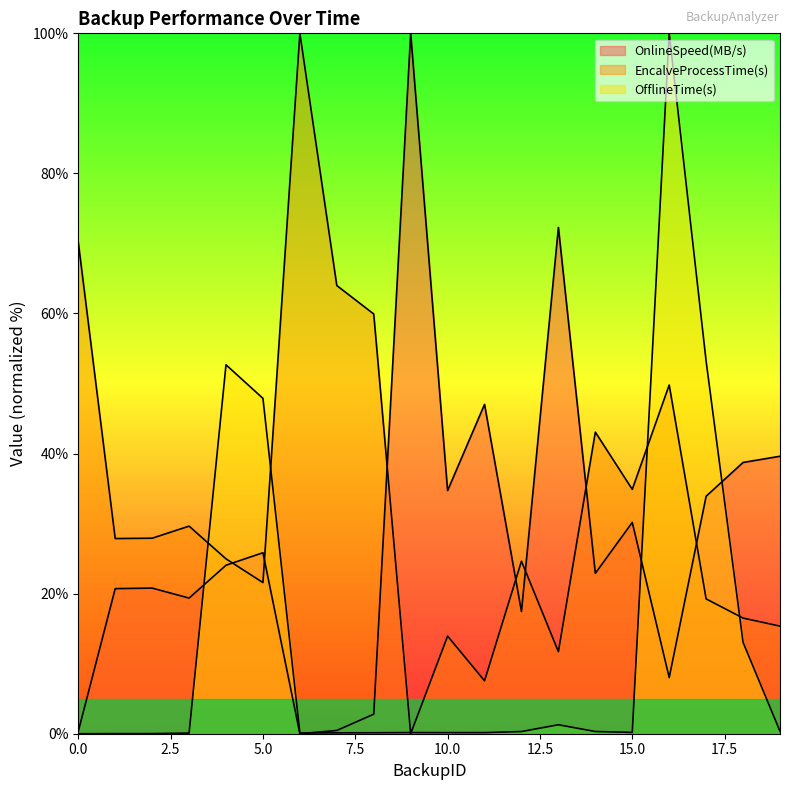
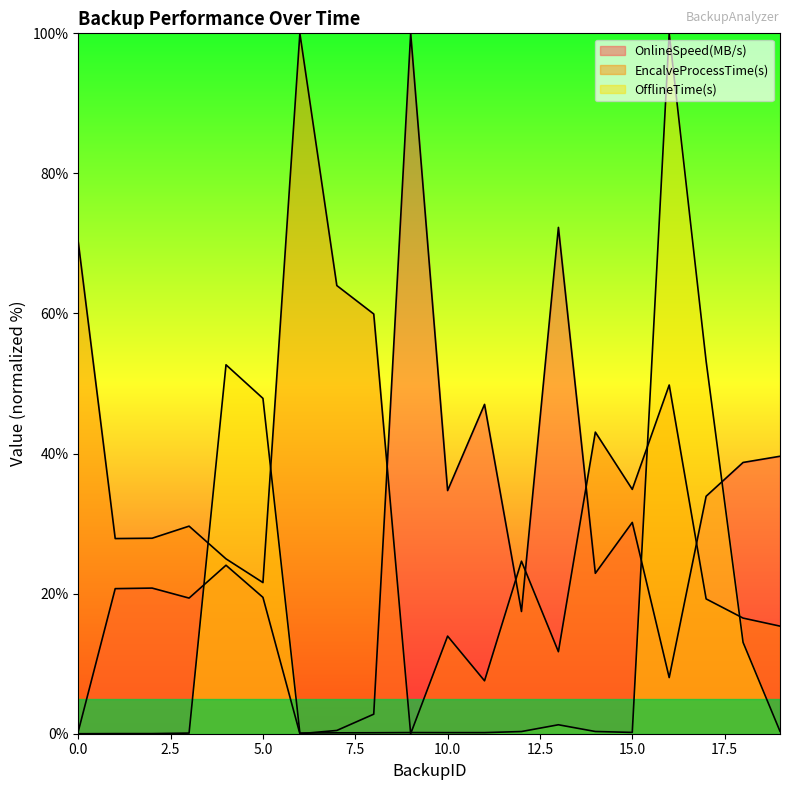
OnlineSpeed(MB/s), 5.0: 26% -> 19%
